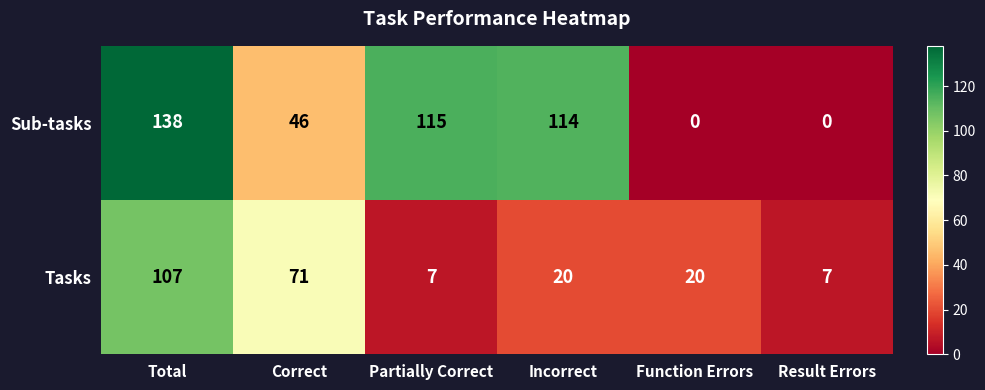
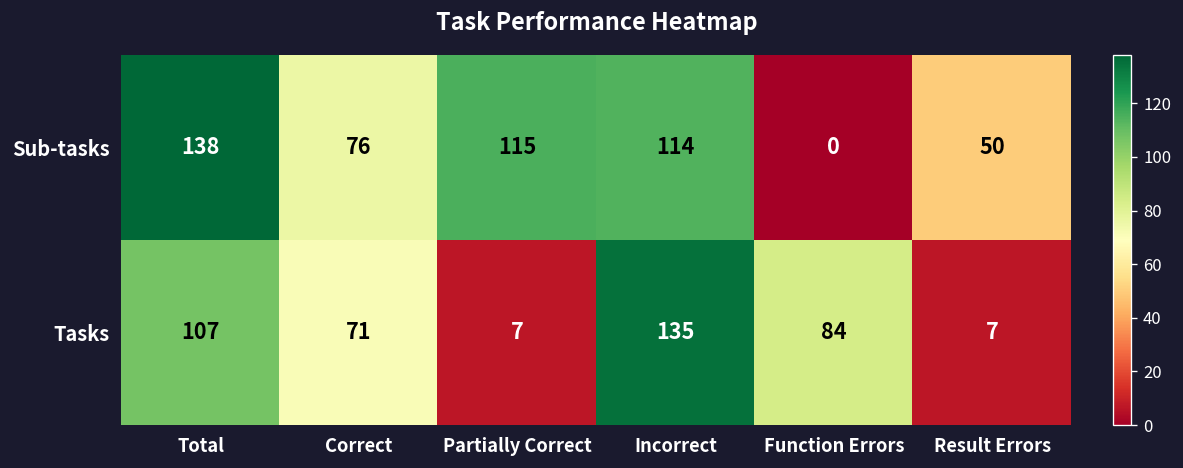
Sub-tasks, Correct: 46 -> 76
Sub-tasks, Result Errors: 0 -> 50
Tasks, Incorrect: 20 -> 135
Tasks, Function Errors: 20 -> 84
